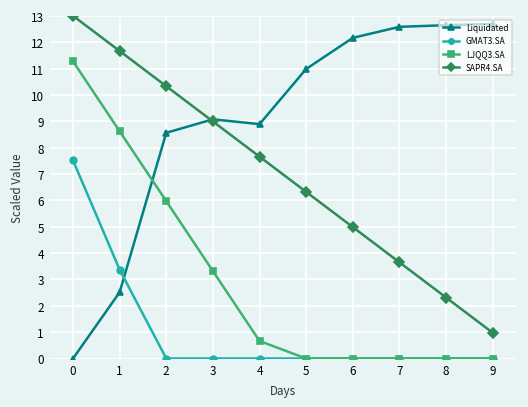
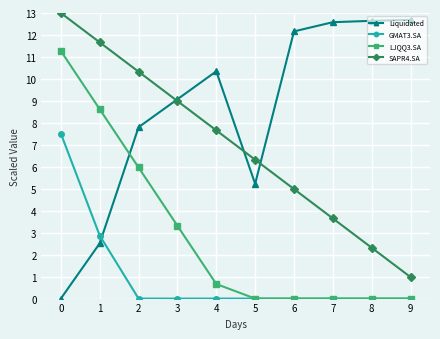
GMAT3.SA, 1: 3.4 -> 2.9
Liquidated, 2: 8.6 -> 7.8
Liquidated, 4: 8.9 -> 10.3
Liquidated, 5: 11.0 -> 5.2
